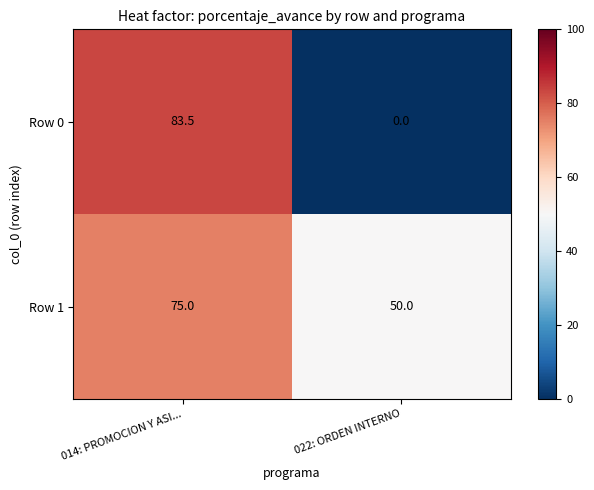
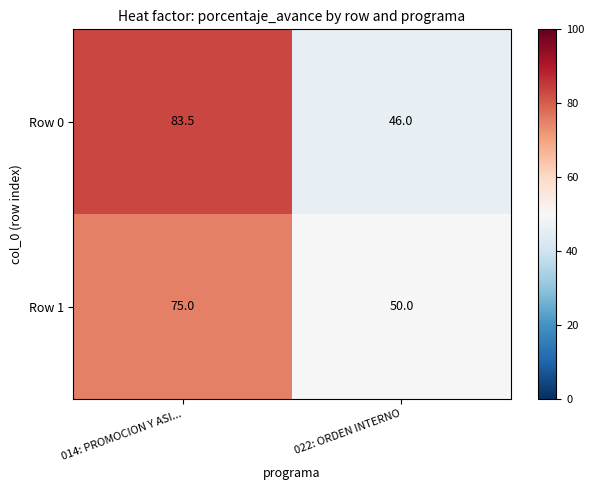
Row 0, 022: ORDEN INTERNO: 0.0 -> 46.0
